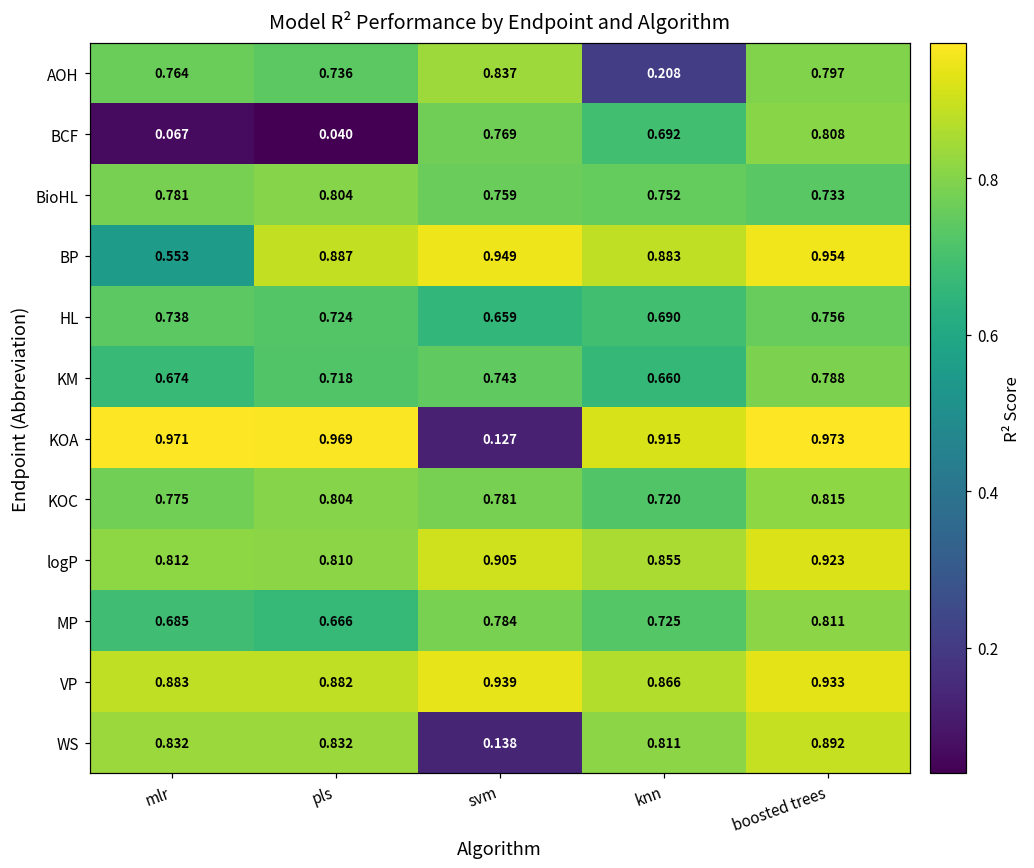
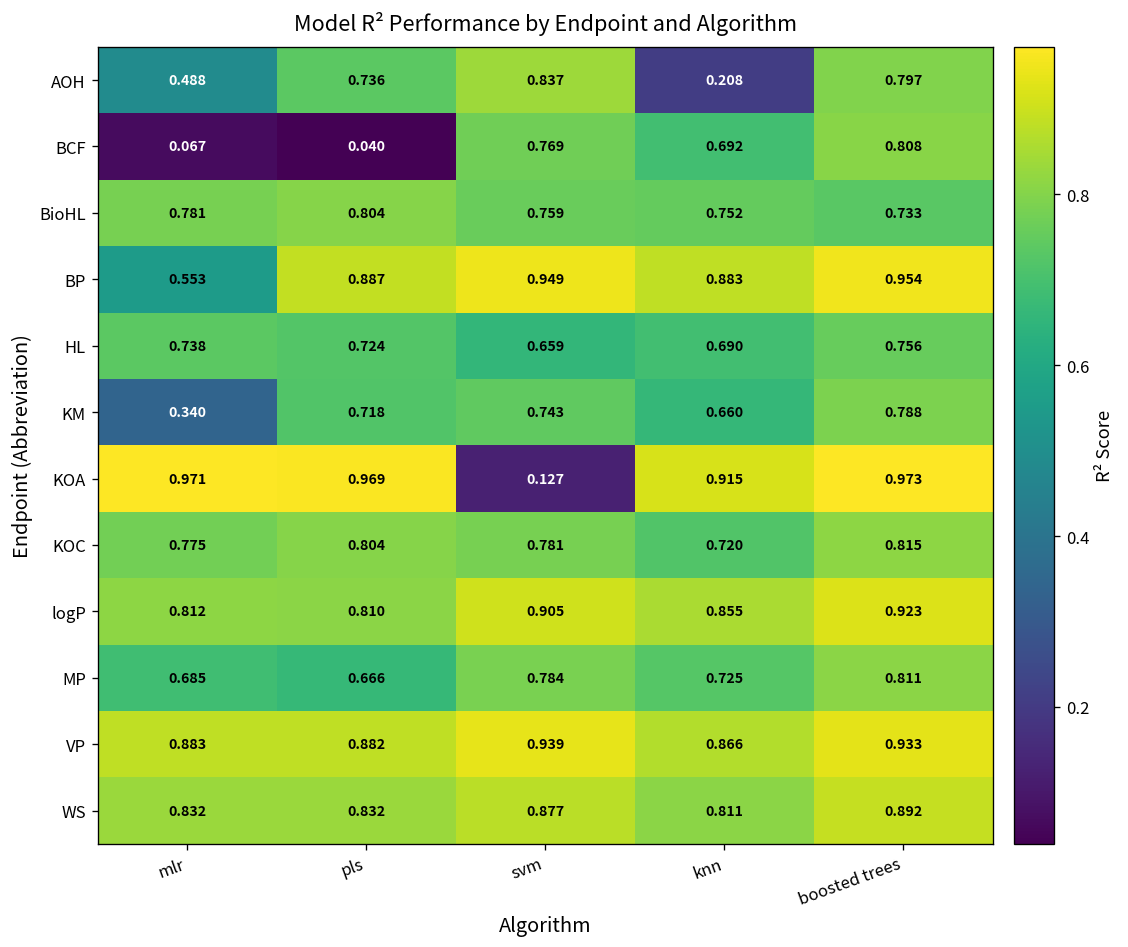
AOH, mlr: 0.764 -> 0.488
KM, mlr: 0.674 -> 0.340
WS, svm: 0.138 -> 0.877
